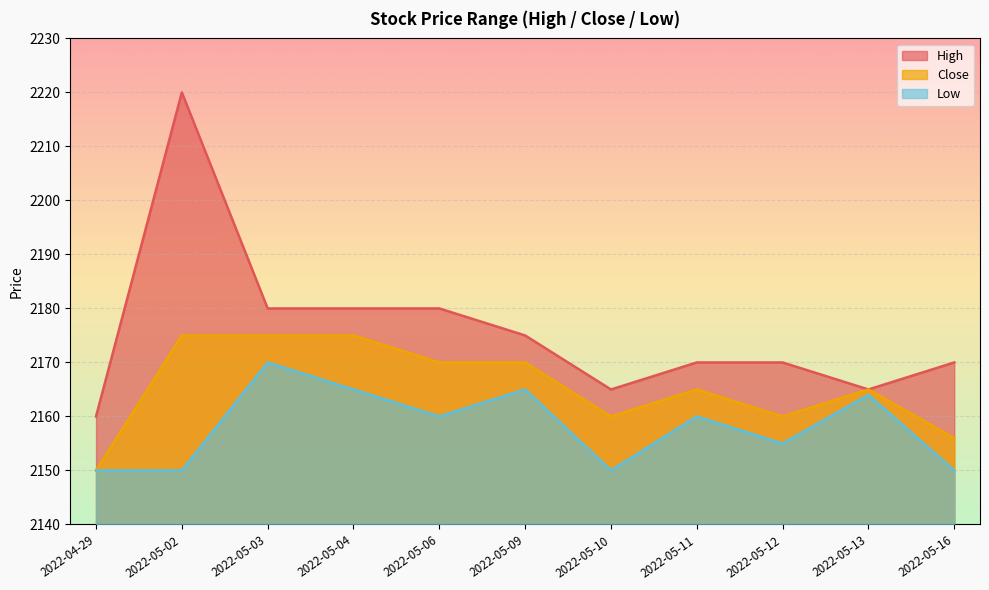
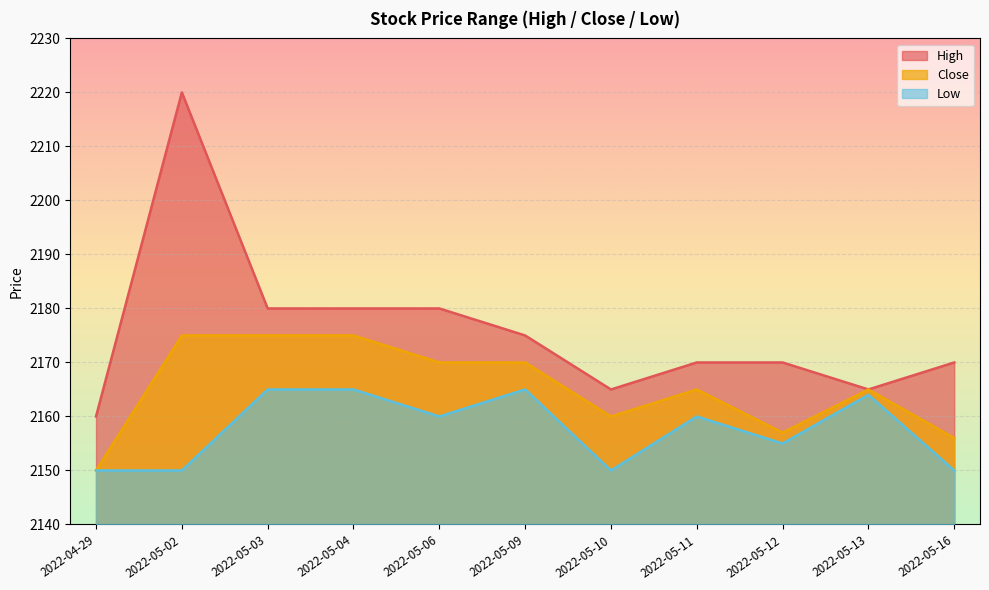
Low, 2022-05-03: 2170 -> 2165
Close, 2022-05-12: 2160 -> 2157
